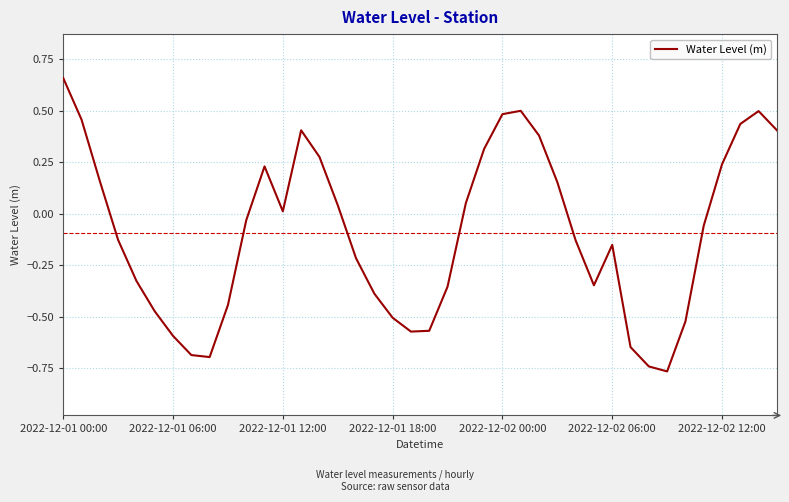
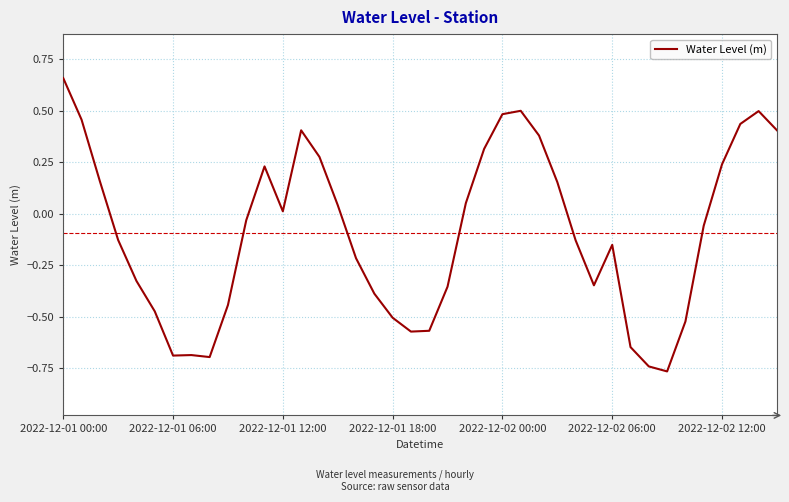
2022-12-01 06:00: -0.59 -> -0.69
